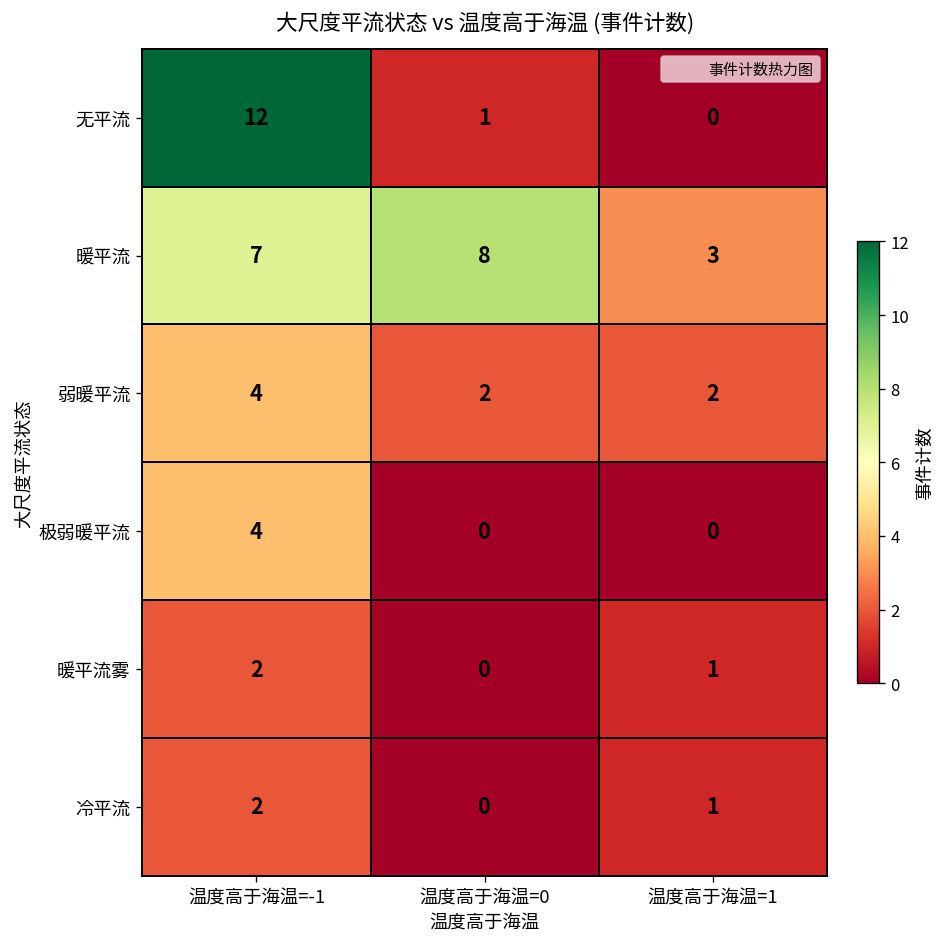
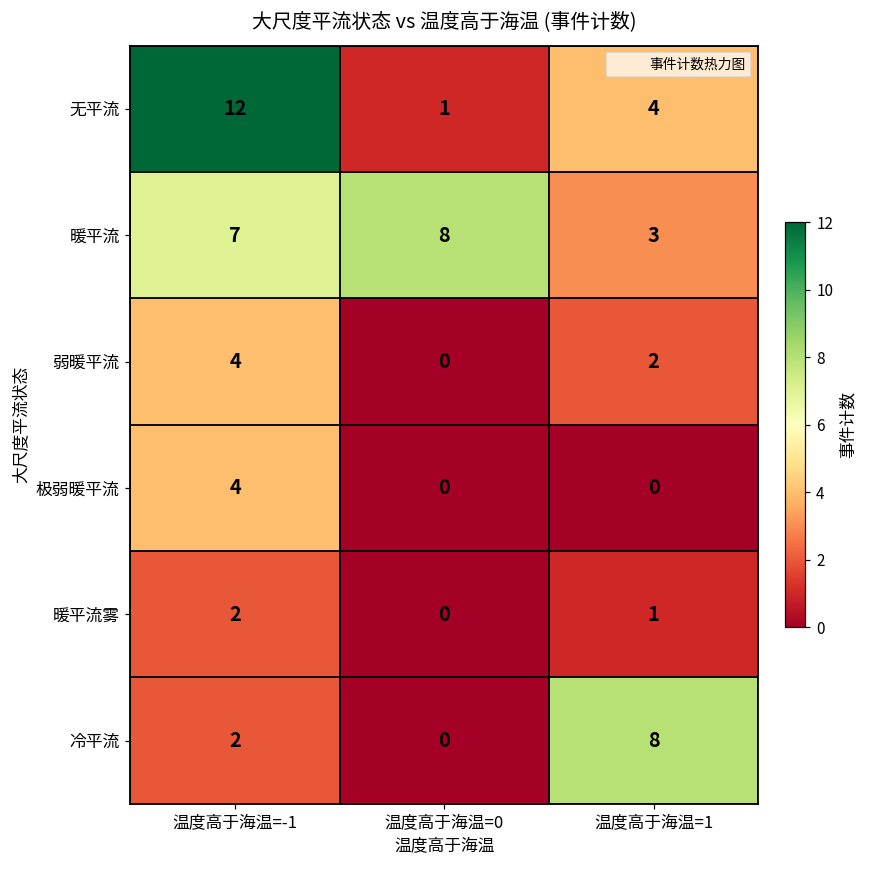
无平流, 温度高于海温=1: 0 -> 4
弱暖平流, 温度高于海温=0: 2 -> 0
冷平流, 温度高于海温=1: 1 -> 8
